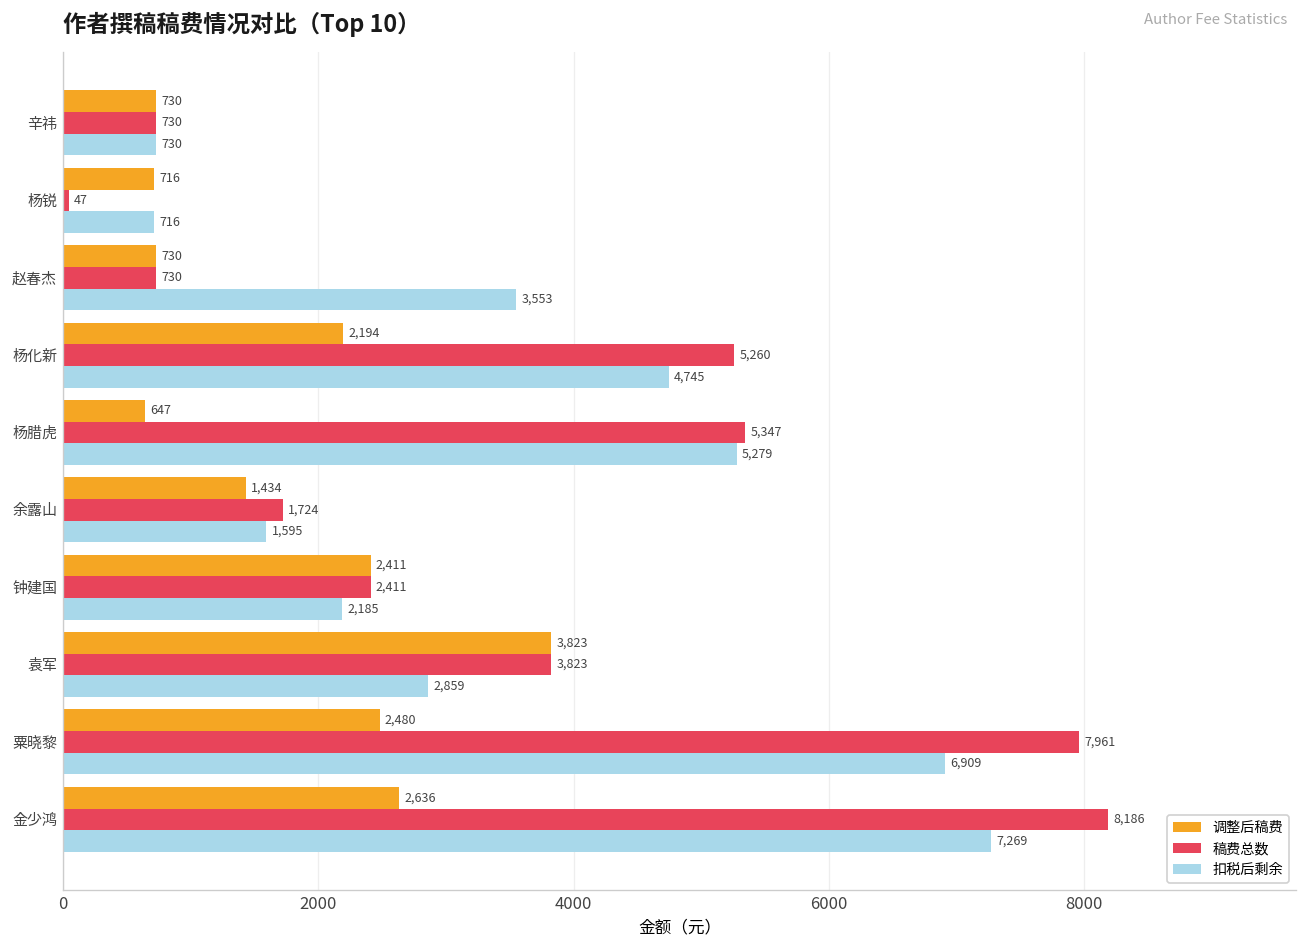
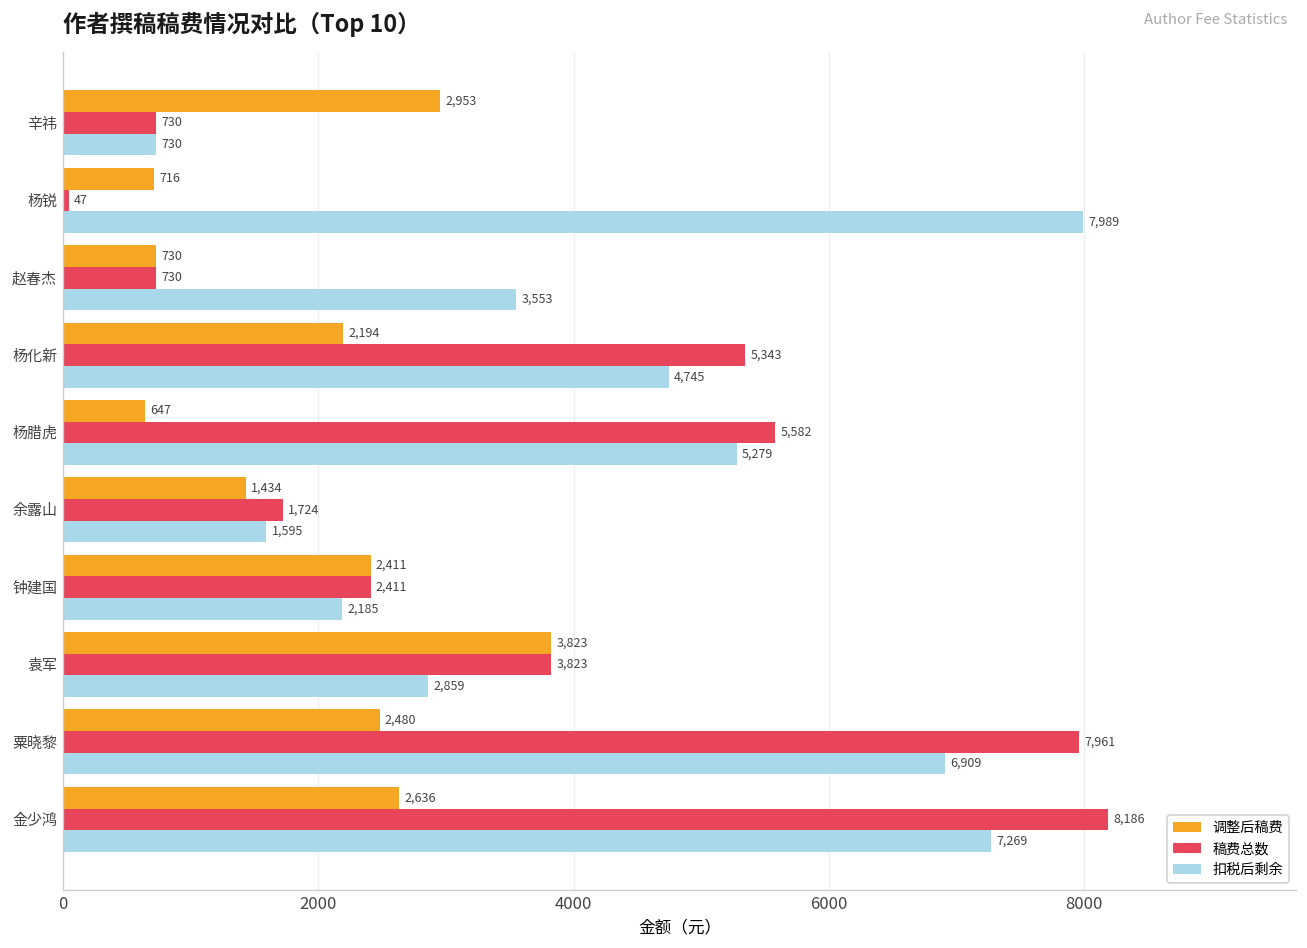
调整后稿费, 辛祎: 730 -> 2,953
扣税后剩余, 杨锐: 716 -> 7,989
稿费总数, 杨化新: 5,260 -> 5,343
稿费总数, 杨腊虎: 5,347 -> 5,582
